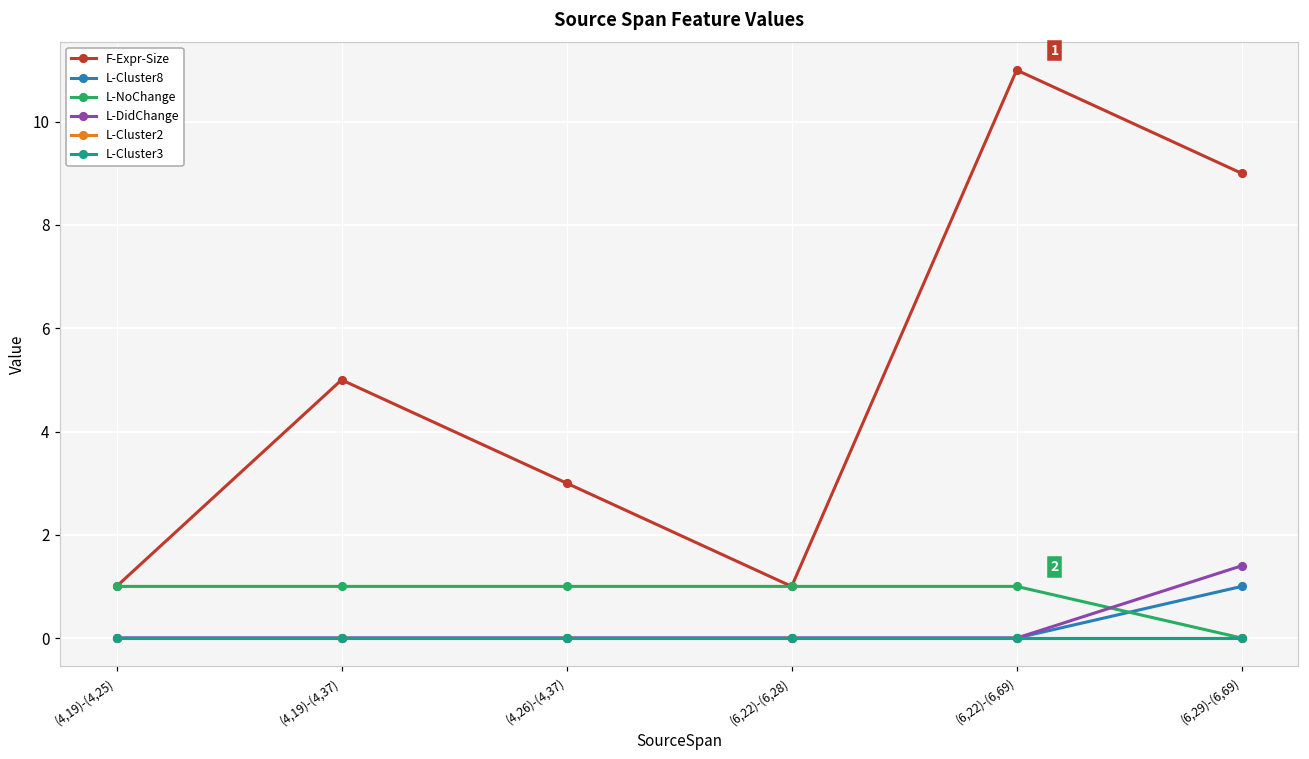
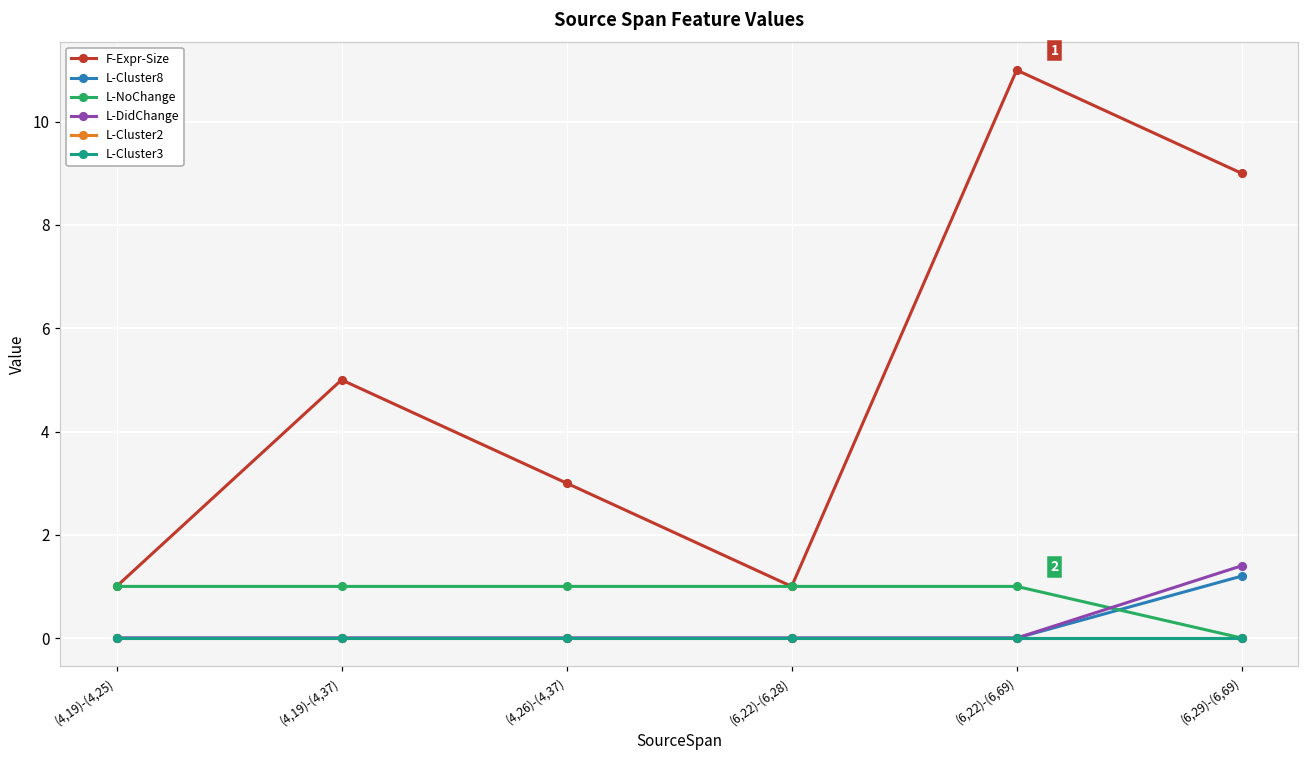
L-Cluster8, (6,29)-(6,69): 1.0 -> 1.2
